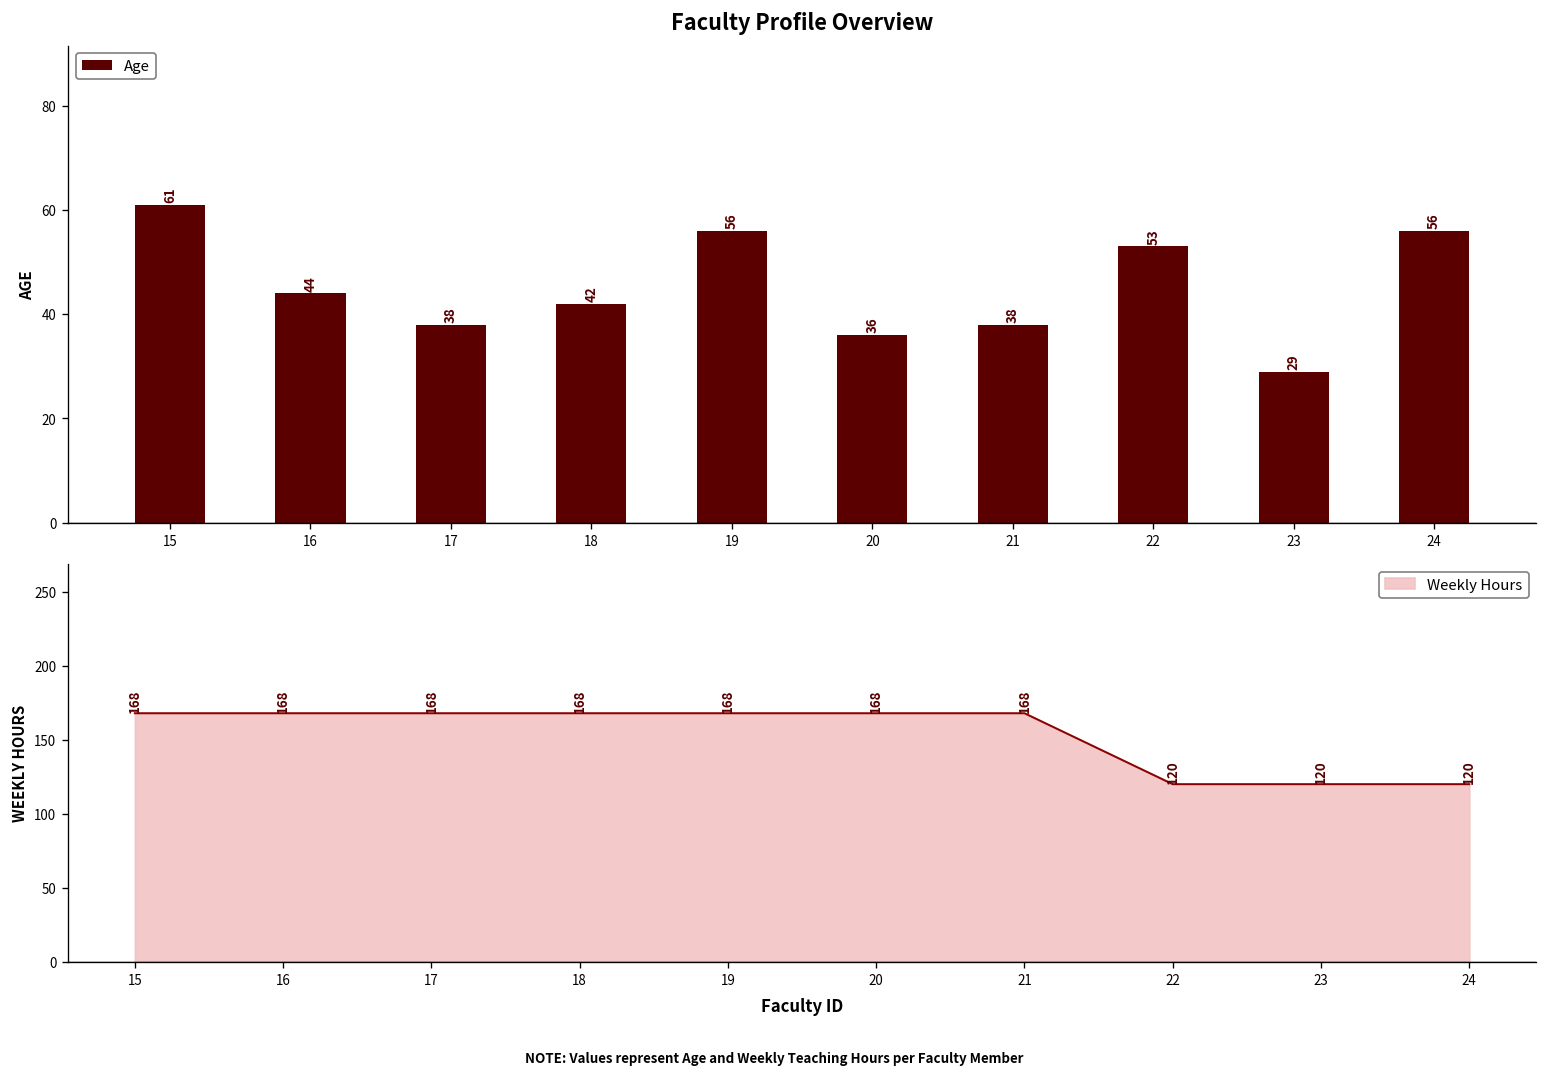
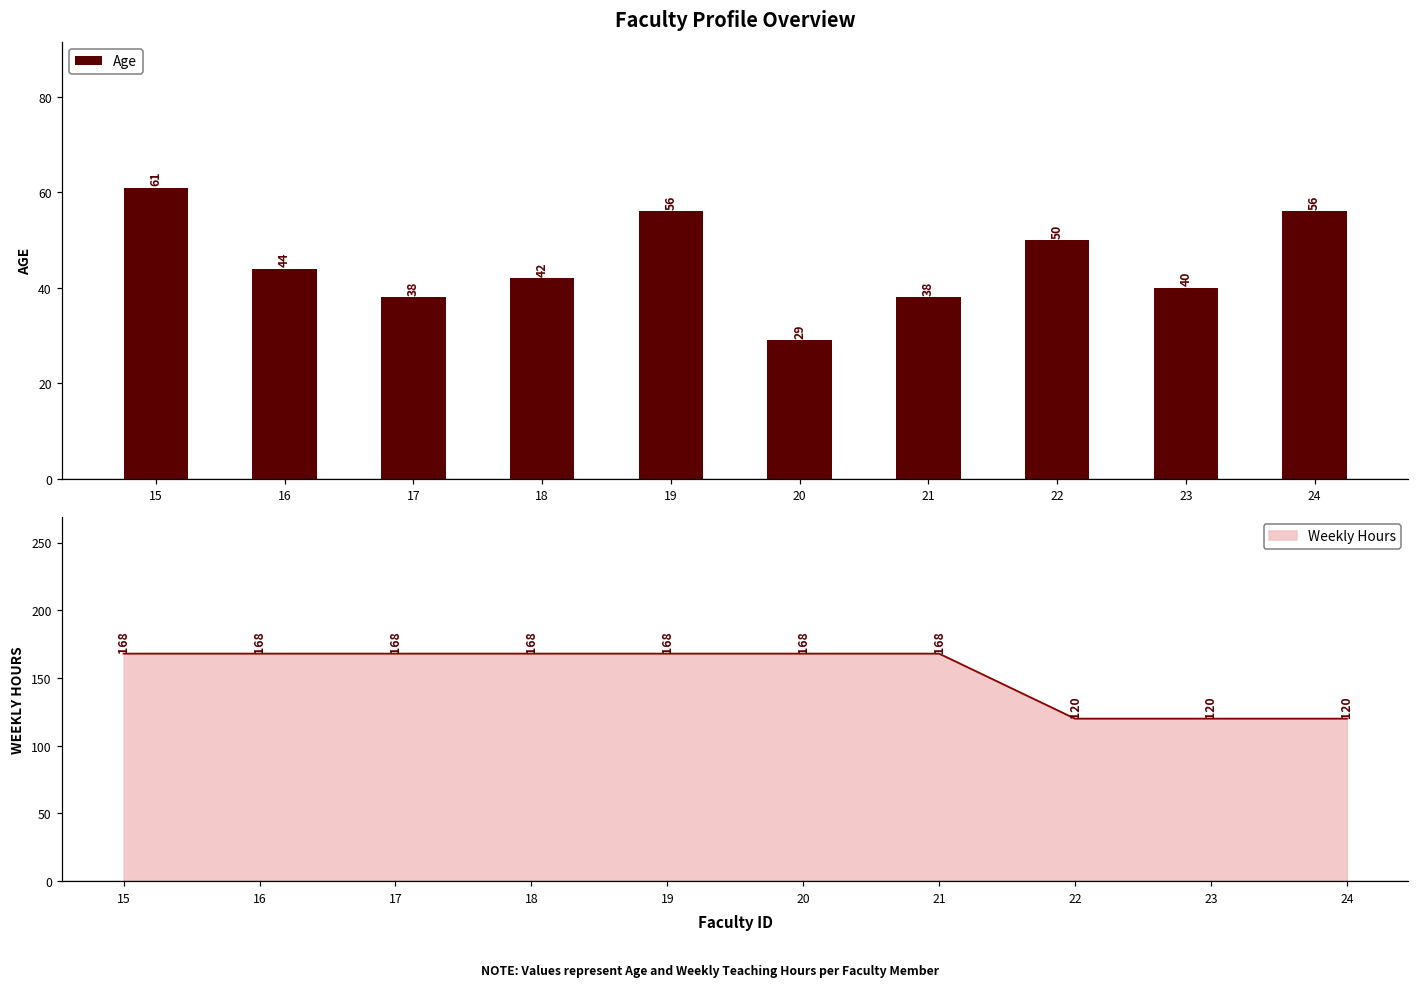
Faculty Profile Overview, 20: 36 -> 29
Faculty Profile Overview, 22: 53 -> 50
Faculty Profile Overview, 23: 29 -> 40
